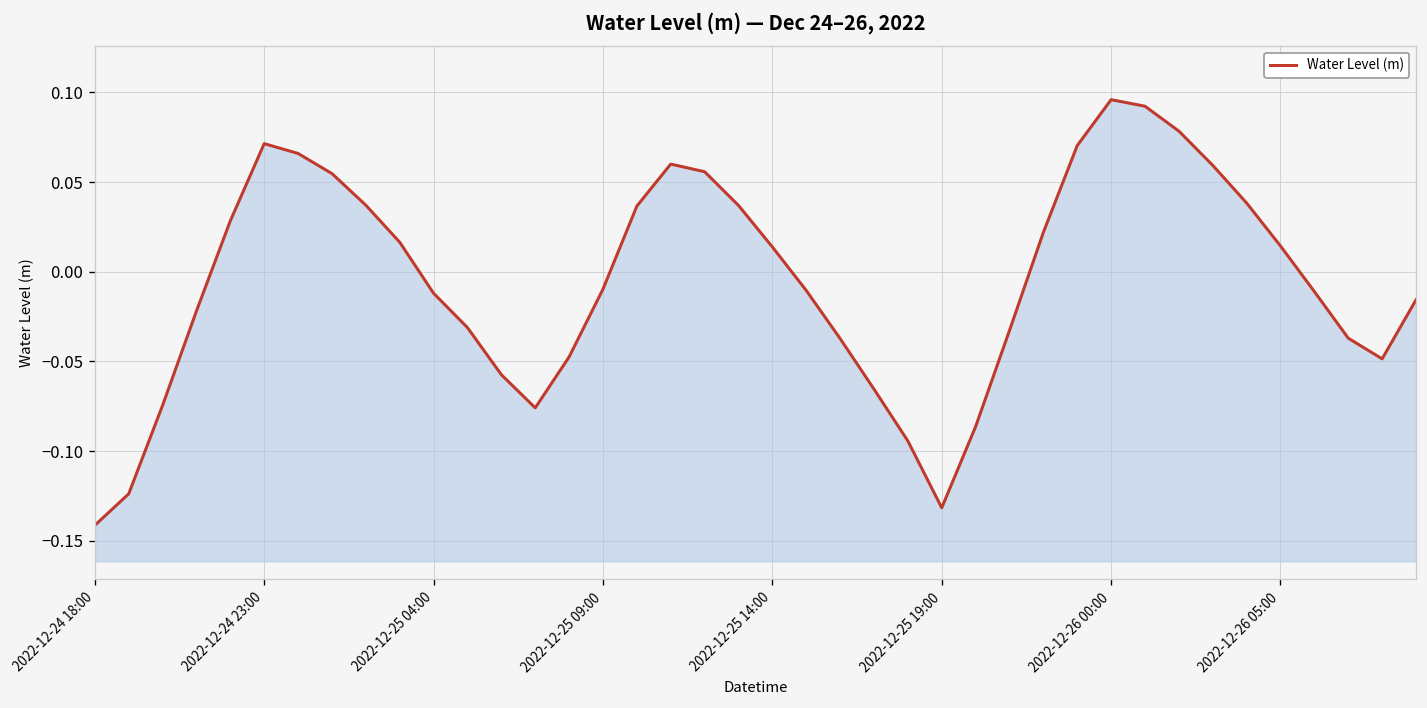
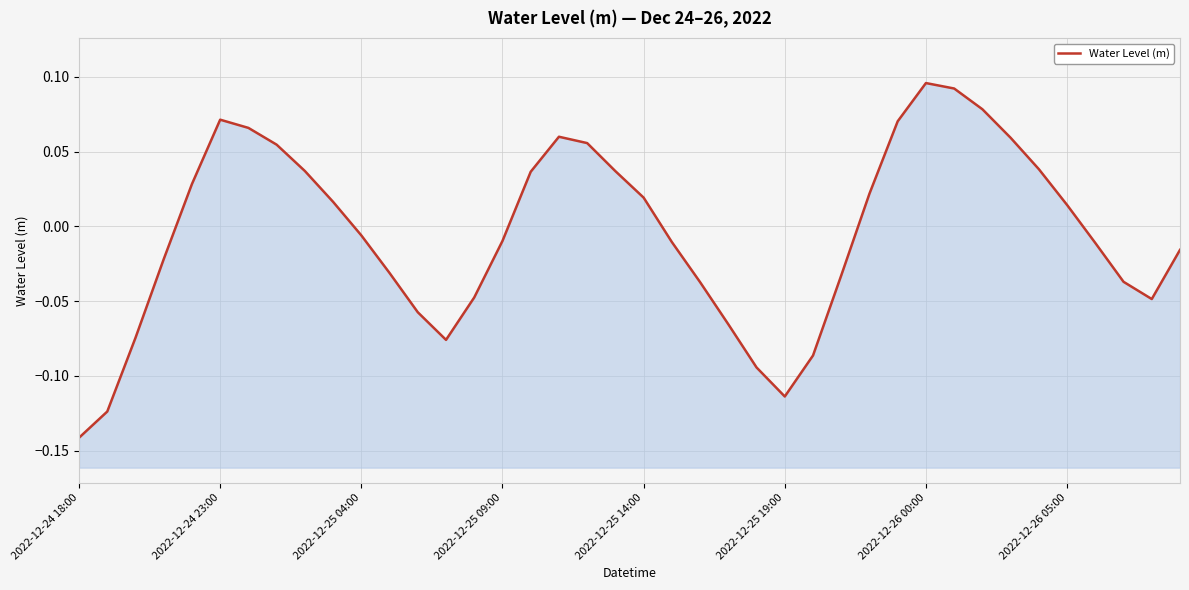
2022-12-25 04:00: -0.012 -> -0.006
2022-12-25 14:00: 0.014 -> 0.019
2022-12-25 19:00: -0.132 -> -0.114
